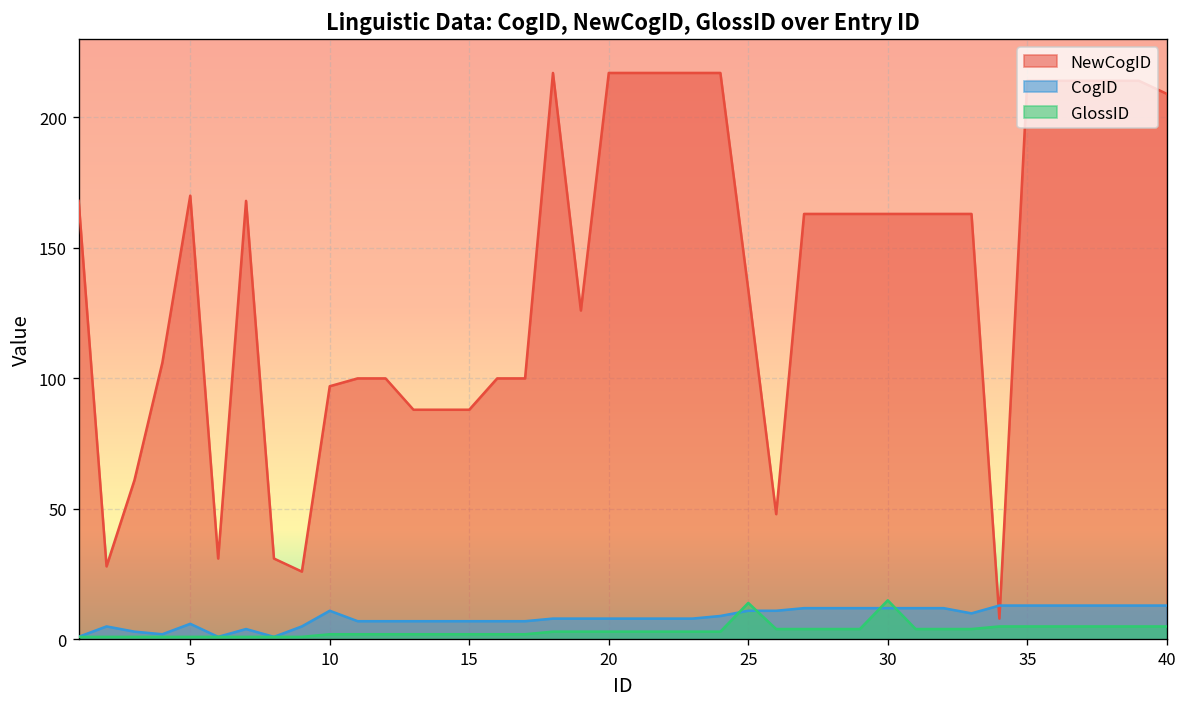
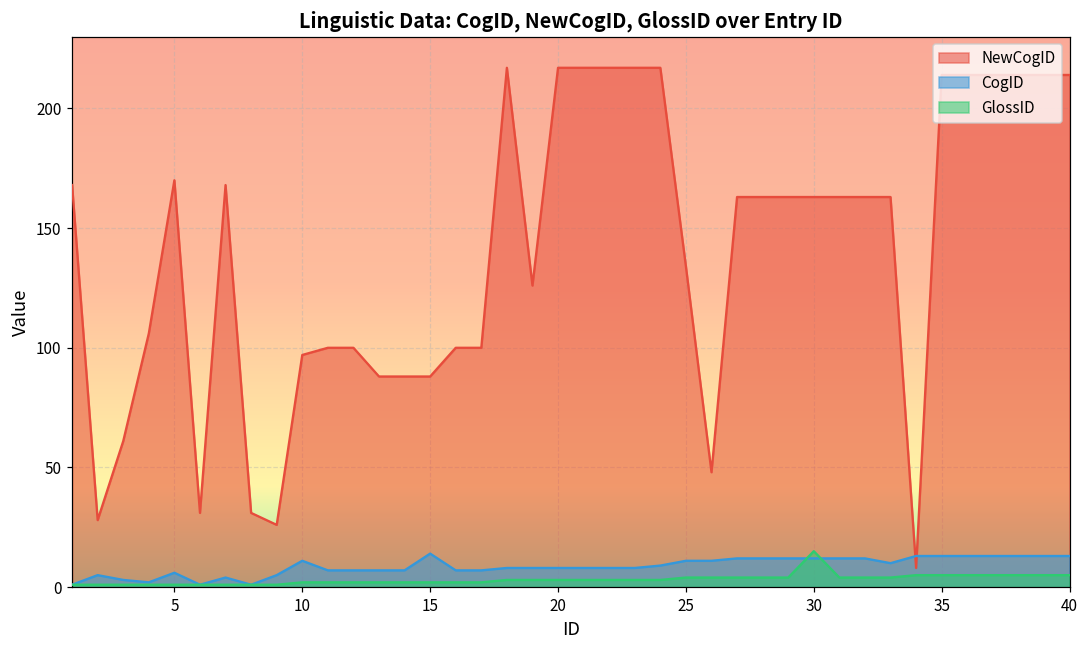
CogID, 15: 7 -> 14
GlossID, 25: 14 -> 4
NewCogID, 40: 209 -> 214
